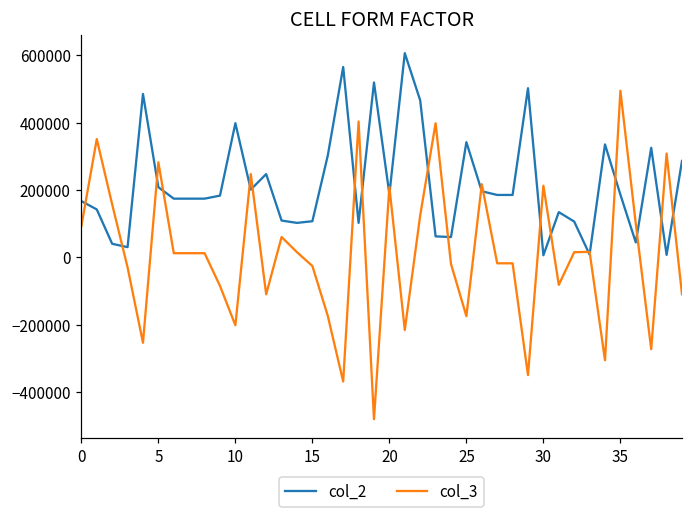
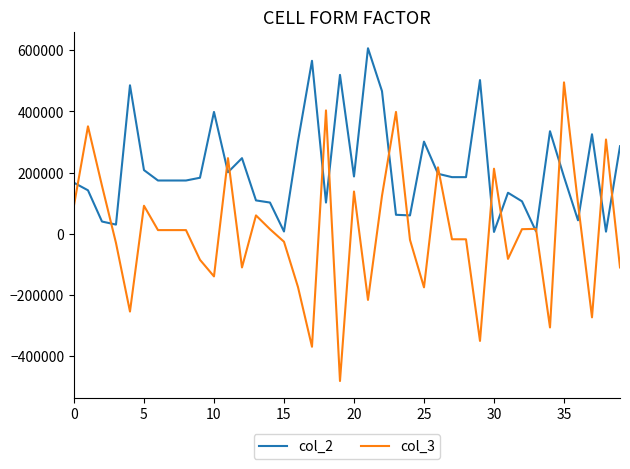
col_3, 5: 280000 -> 90000
col_3, 10: -200000 -> -140000
col_2, 15: 110000 -> 10000
col_3, 20: 210000 -> 140000
col_2, 25: 340000 -> 300000
